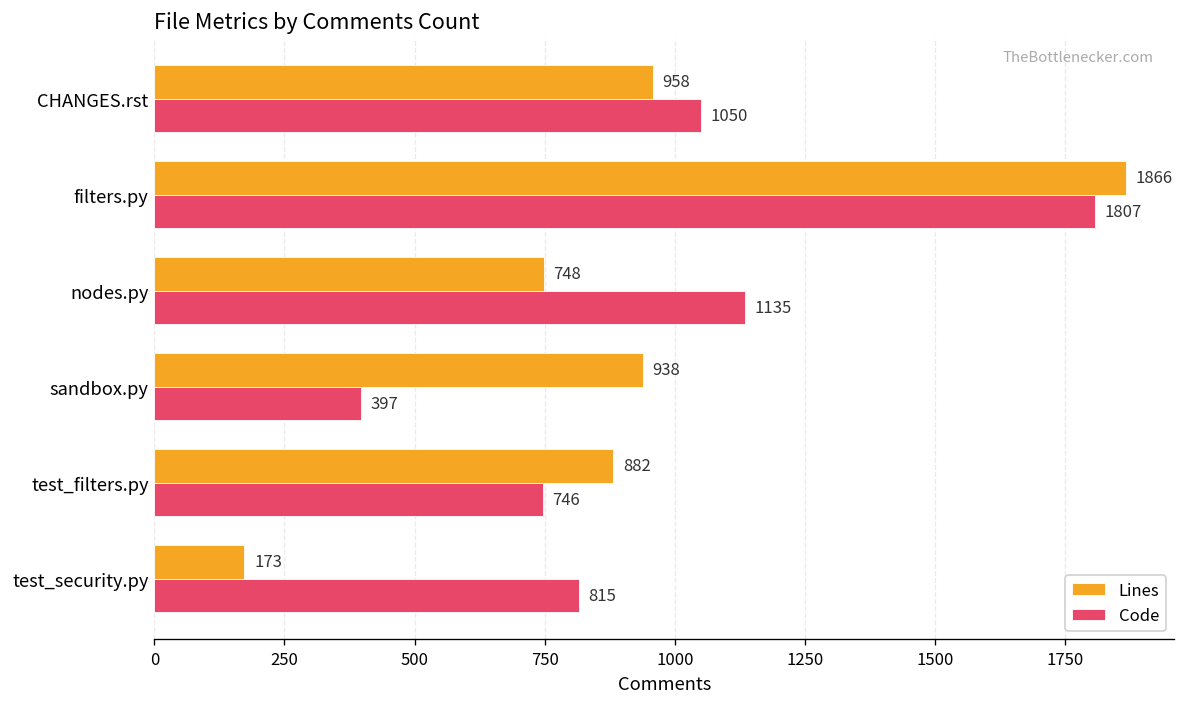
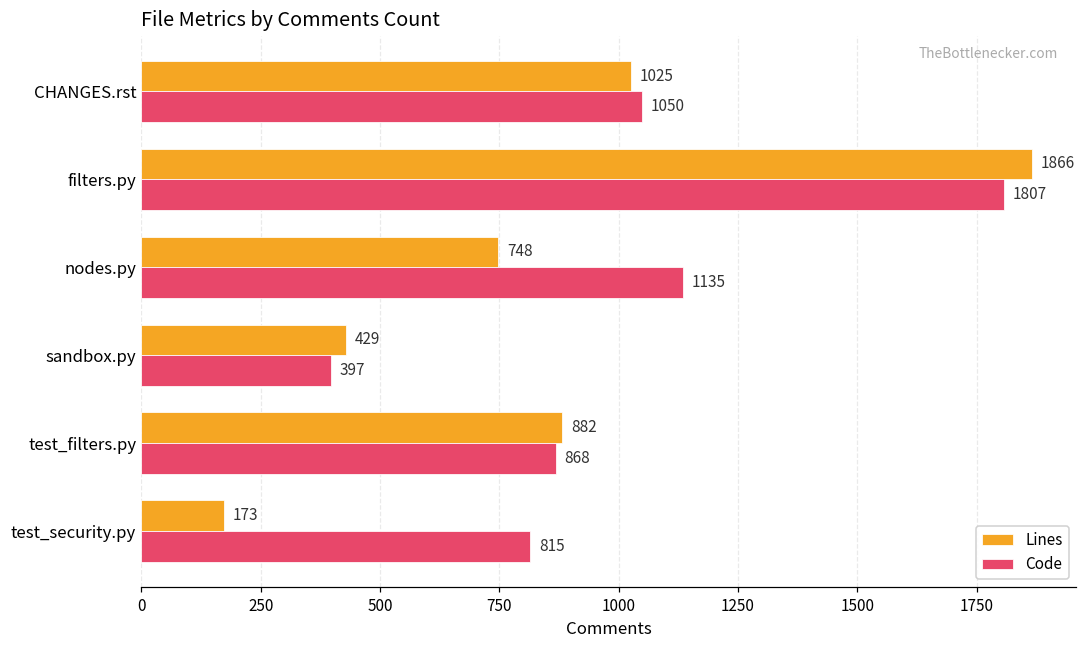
Lines, CHANGES.rst: 958 -> 1025
Lines, sandbox.py: 938 -> 429
Code, test_filters.py: 746 -> 868
